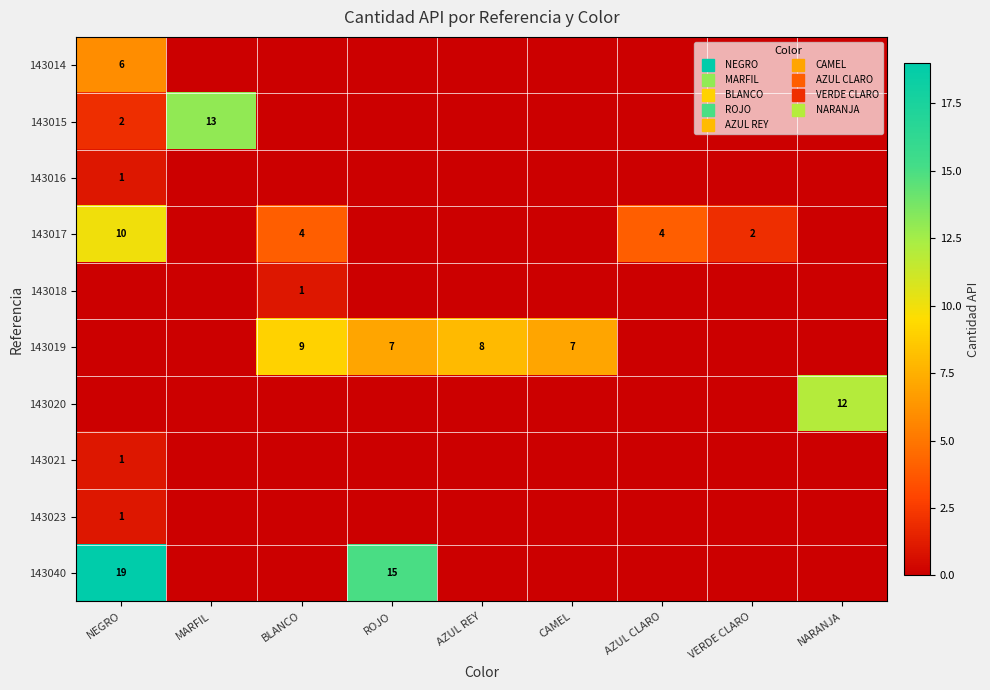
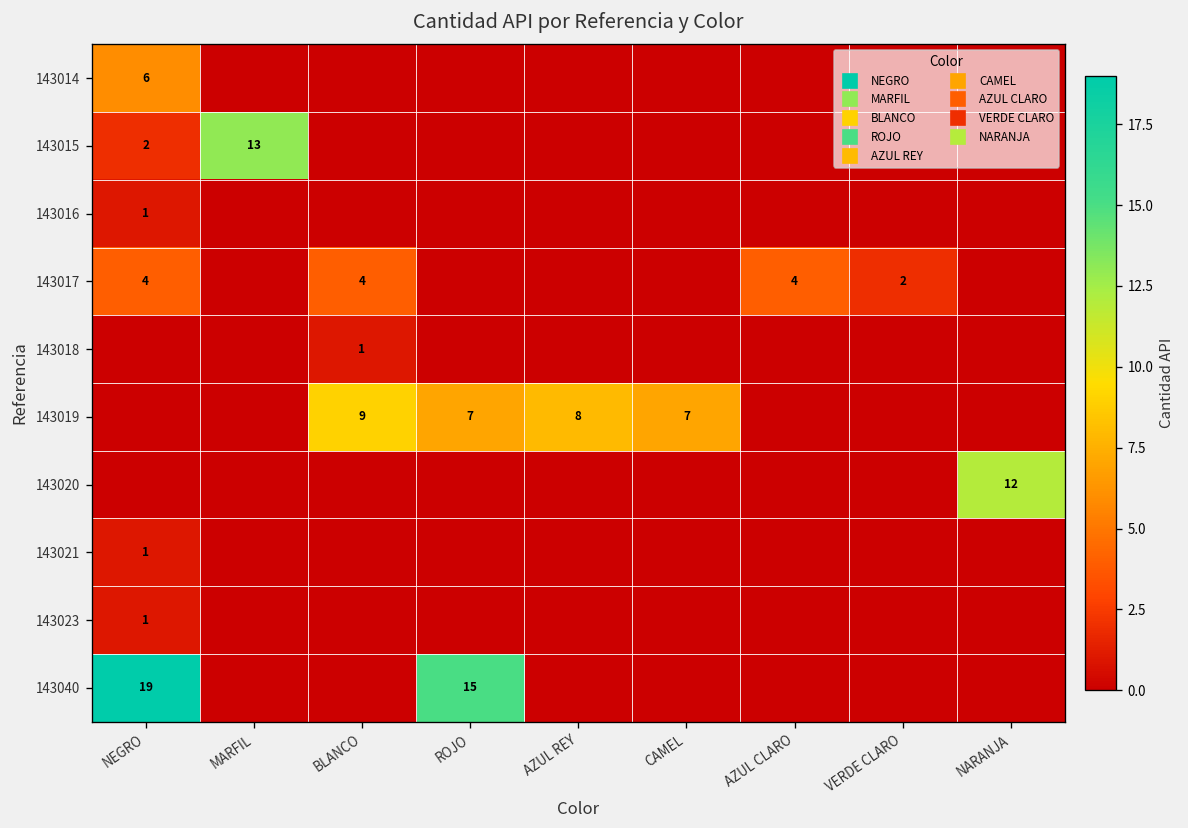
143017, NEGRO: 10 -> 4
